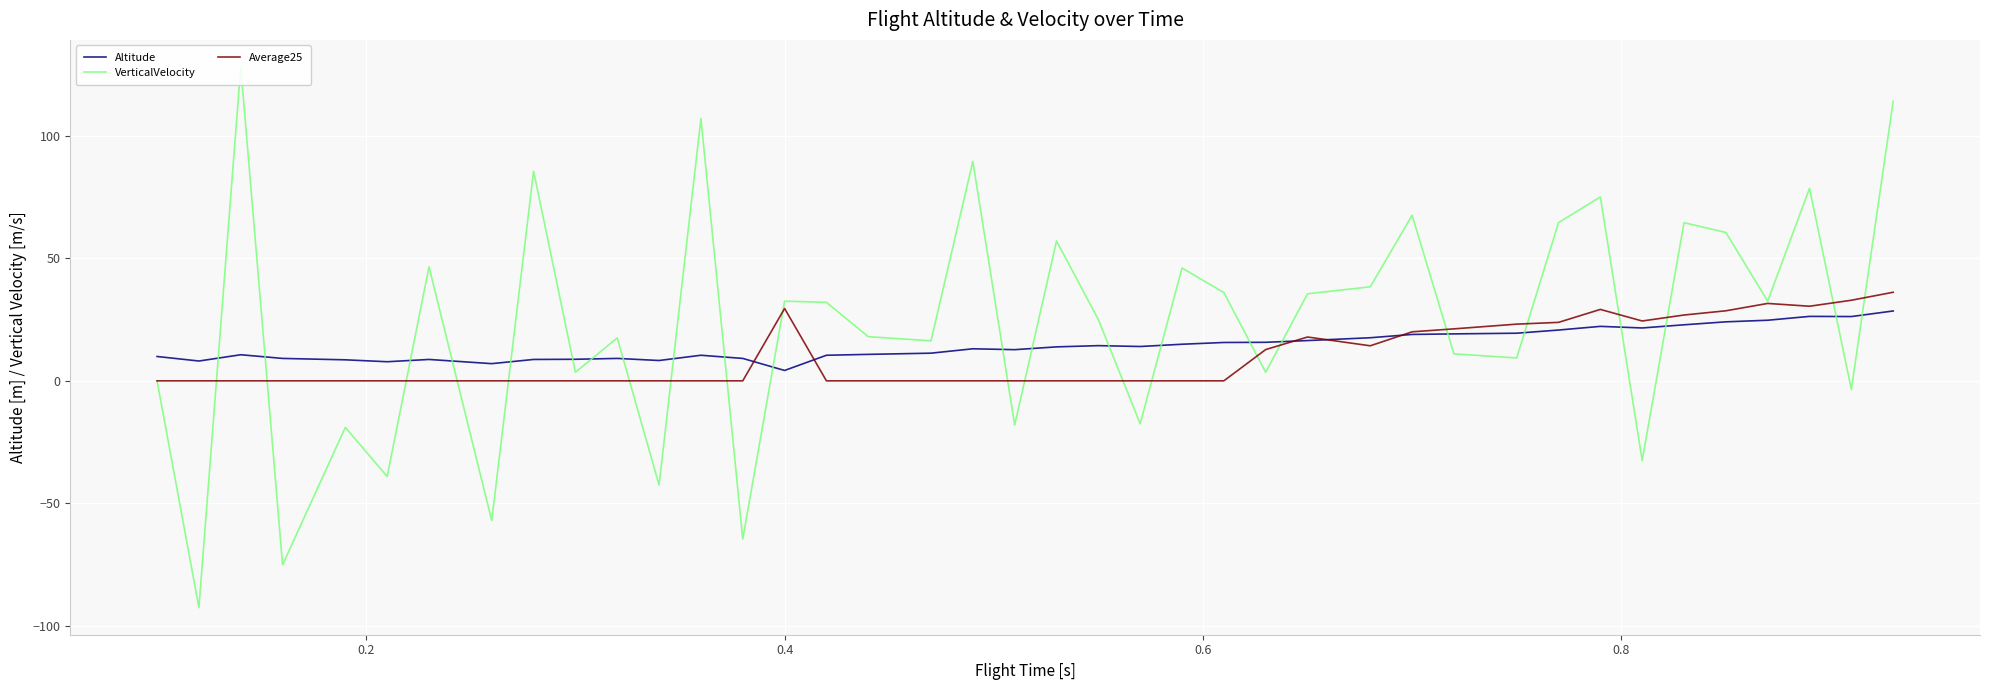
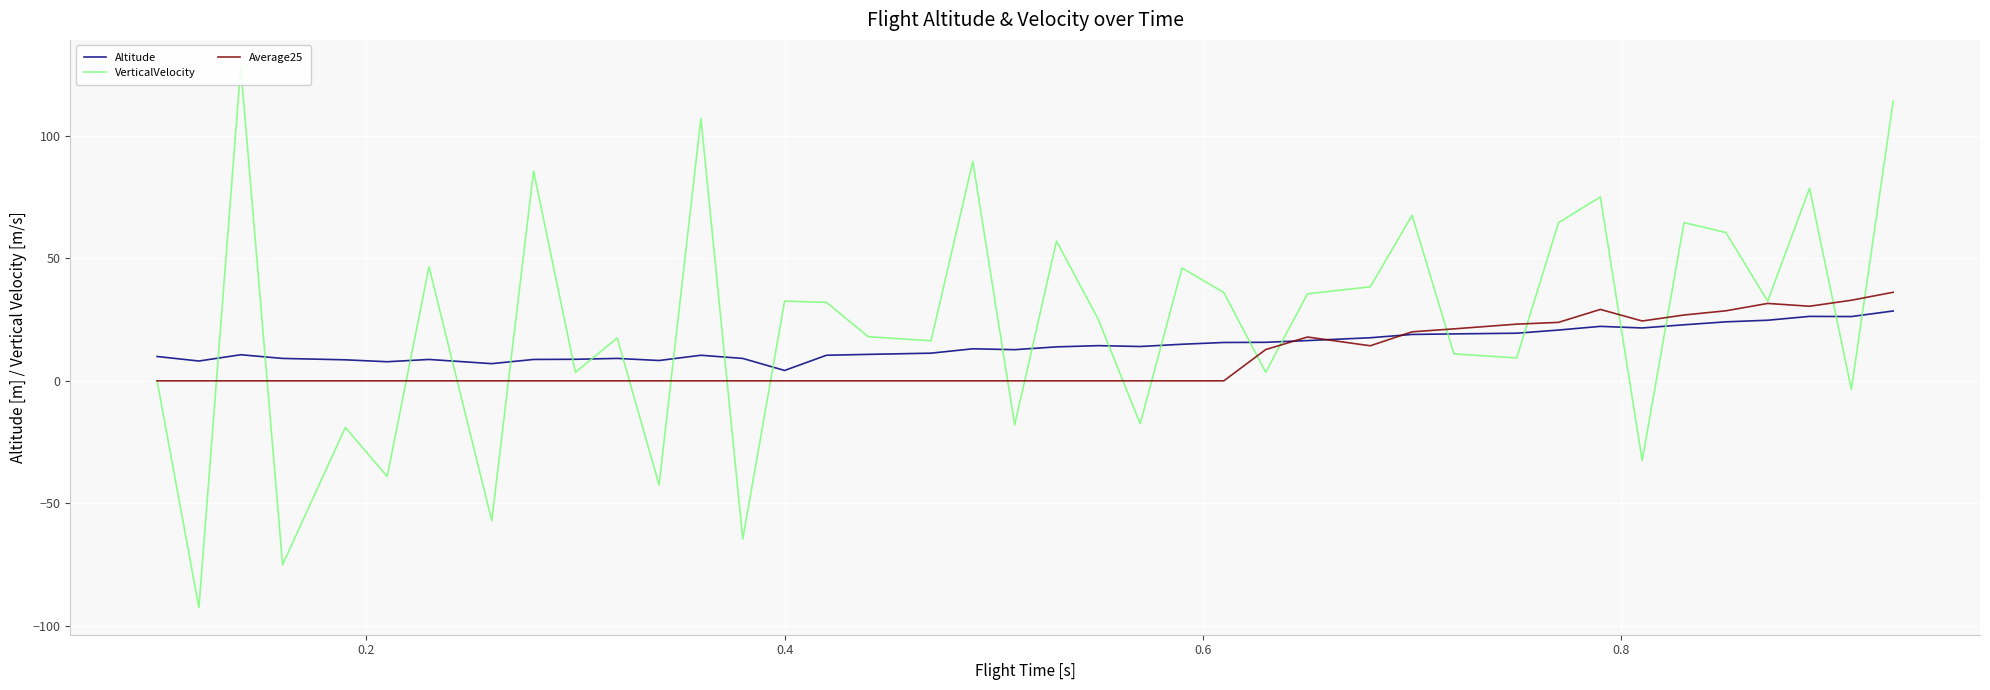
Average25, 0.4: 30 -> 0
